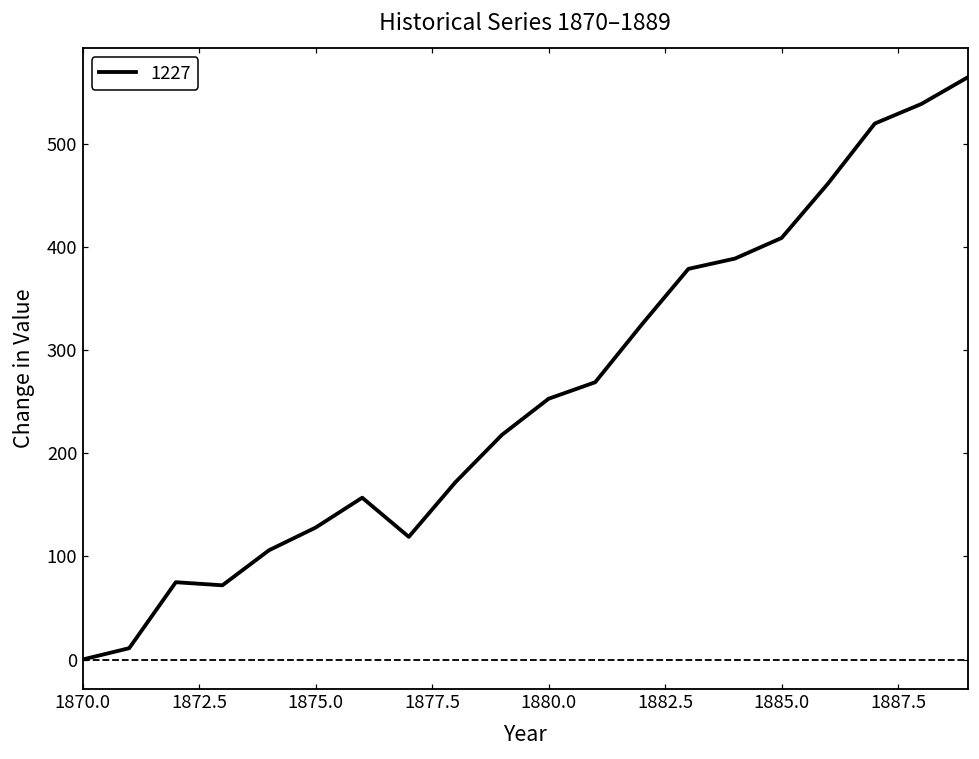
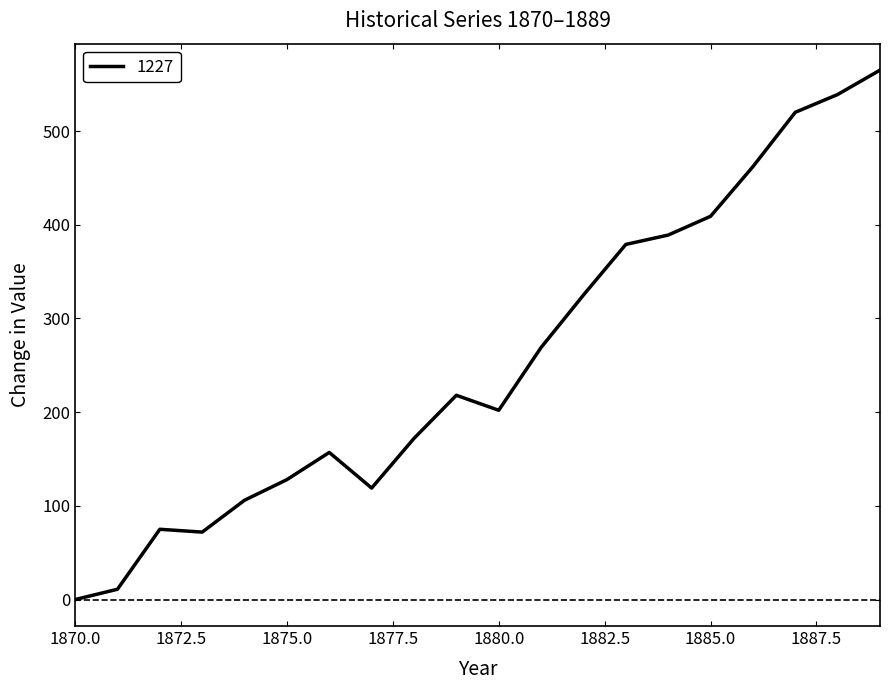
1880.0: 250 -> 200
